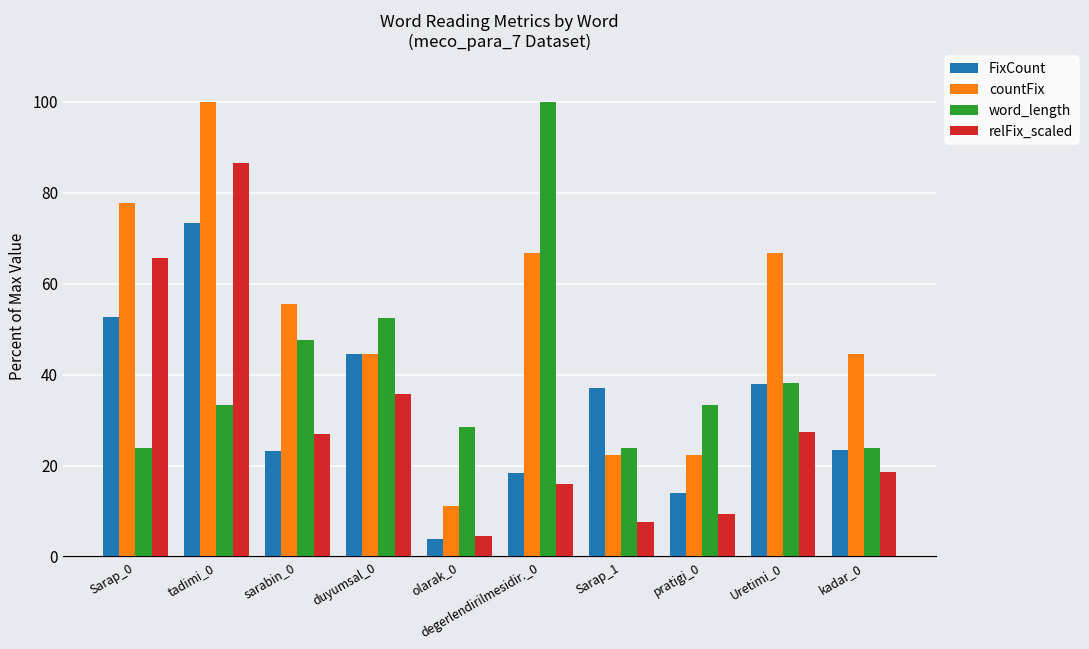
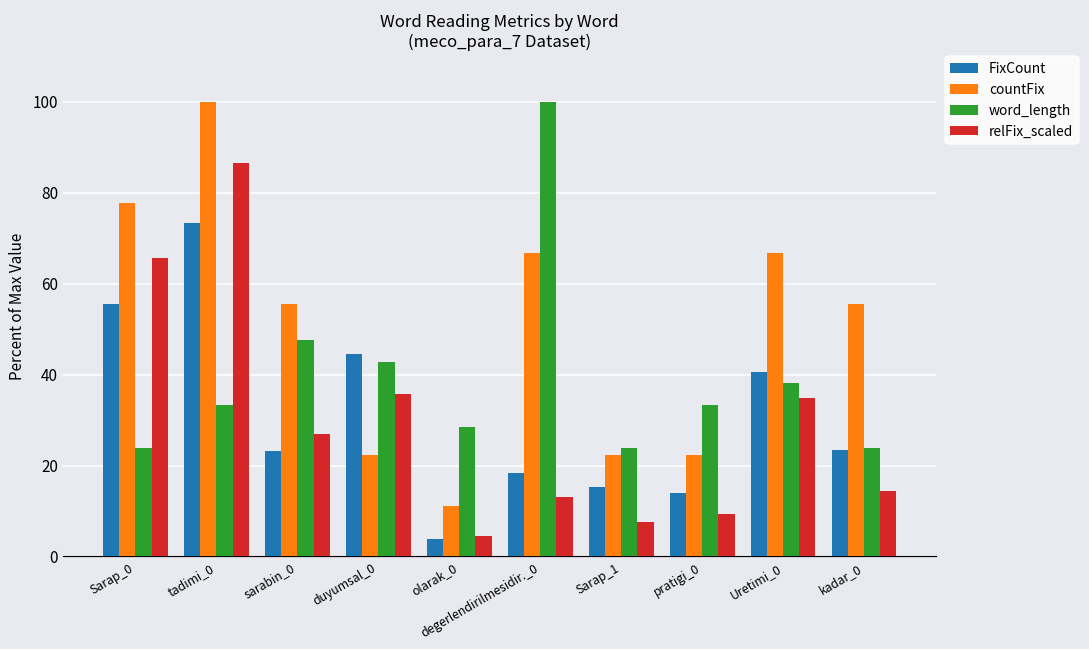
FixCount, Sarap_0: 53 -> 56
countFix, duyumsal_0: 44 -> 22
word_length, duyumsal_0: 52 -> 43
relFix_scaled, degerlendirilmesidir._0: 16 -> 13
FixCount, Sarap_1: 37 -> 15
FixCount, Uretimi_0: 38 -> 41
relFix_scaled, Uretimi_0: 27 -> 35
countFix, kadar_0: 44 -> 56
relFix_scaled, kadar_0: 19 -> 14
